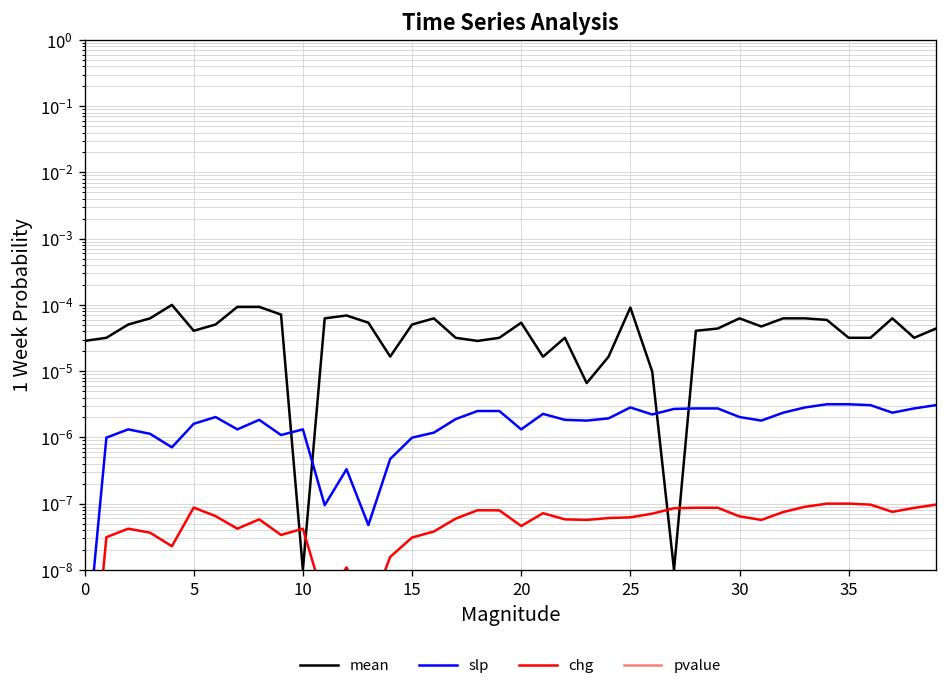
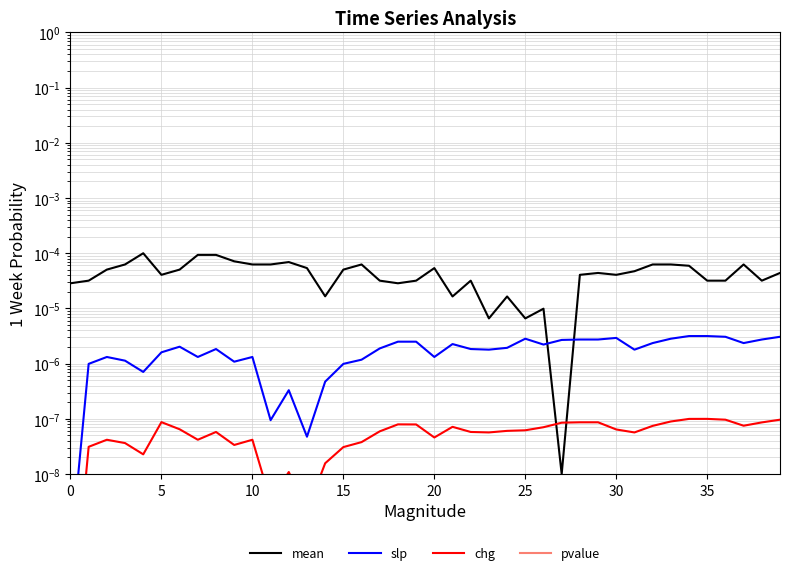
mean, 10: 0.000000010 -> 0.00006
mean, 25: 0.00009 -> 0.000007
mean, 30: 0.00006 -> 0.00004
slp, 30: 0.0000020 -> 0.000003
